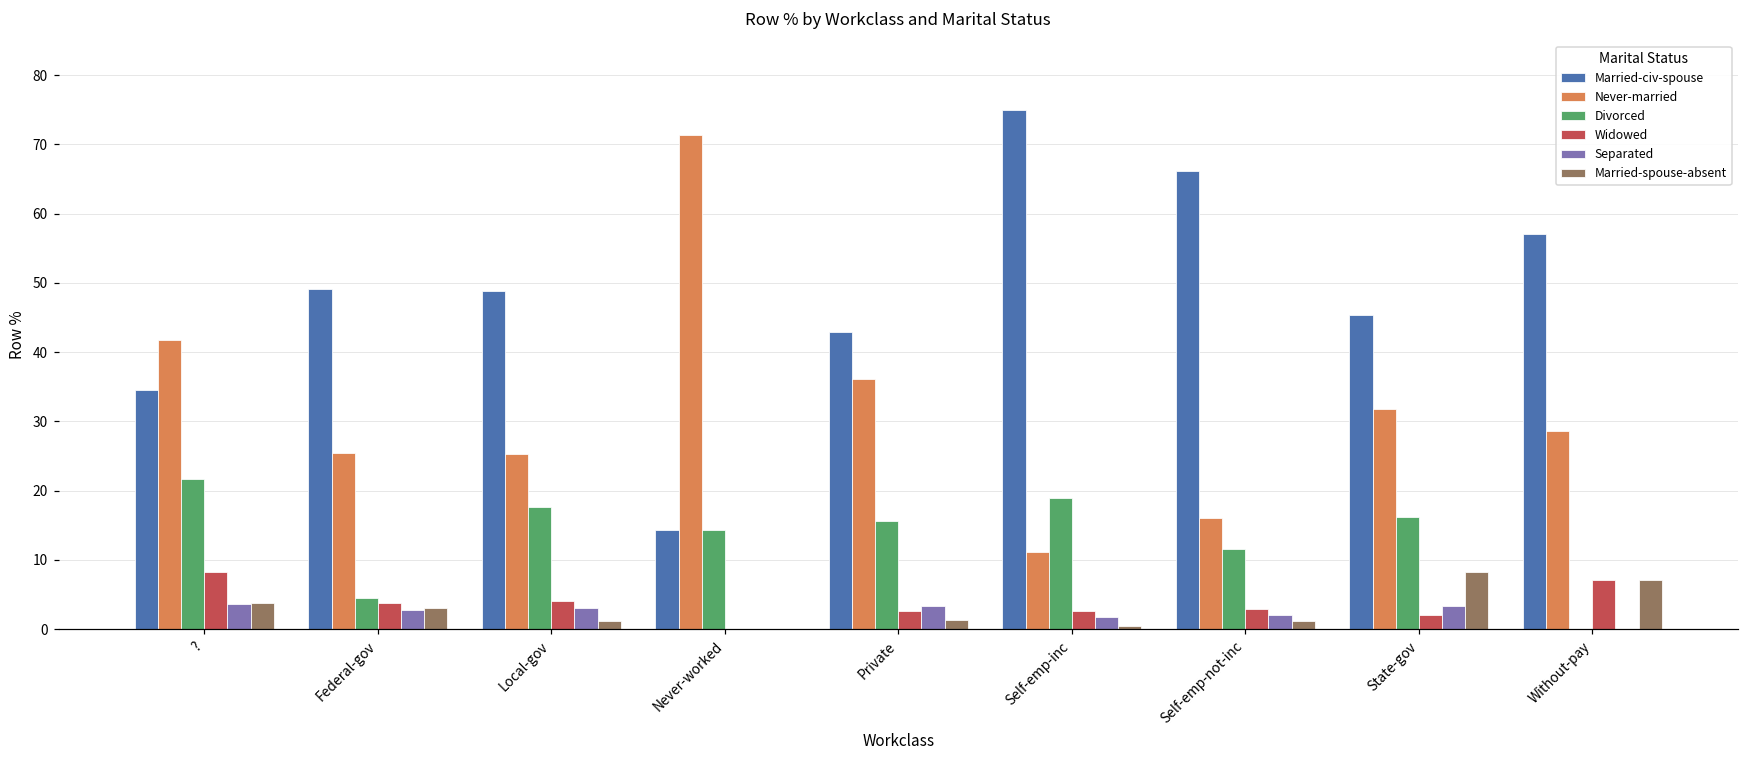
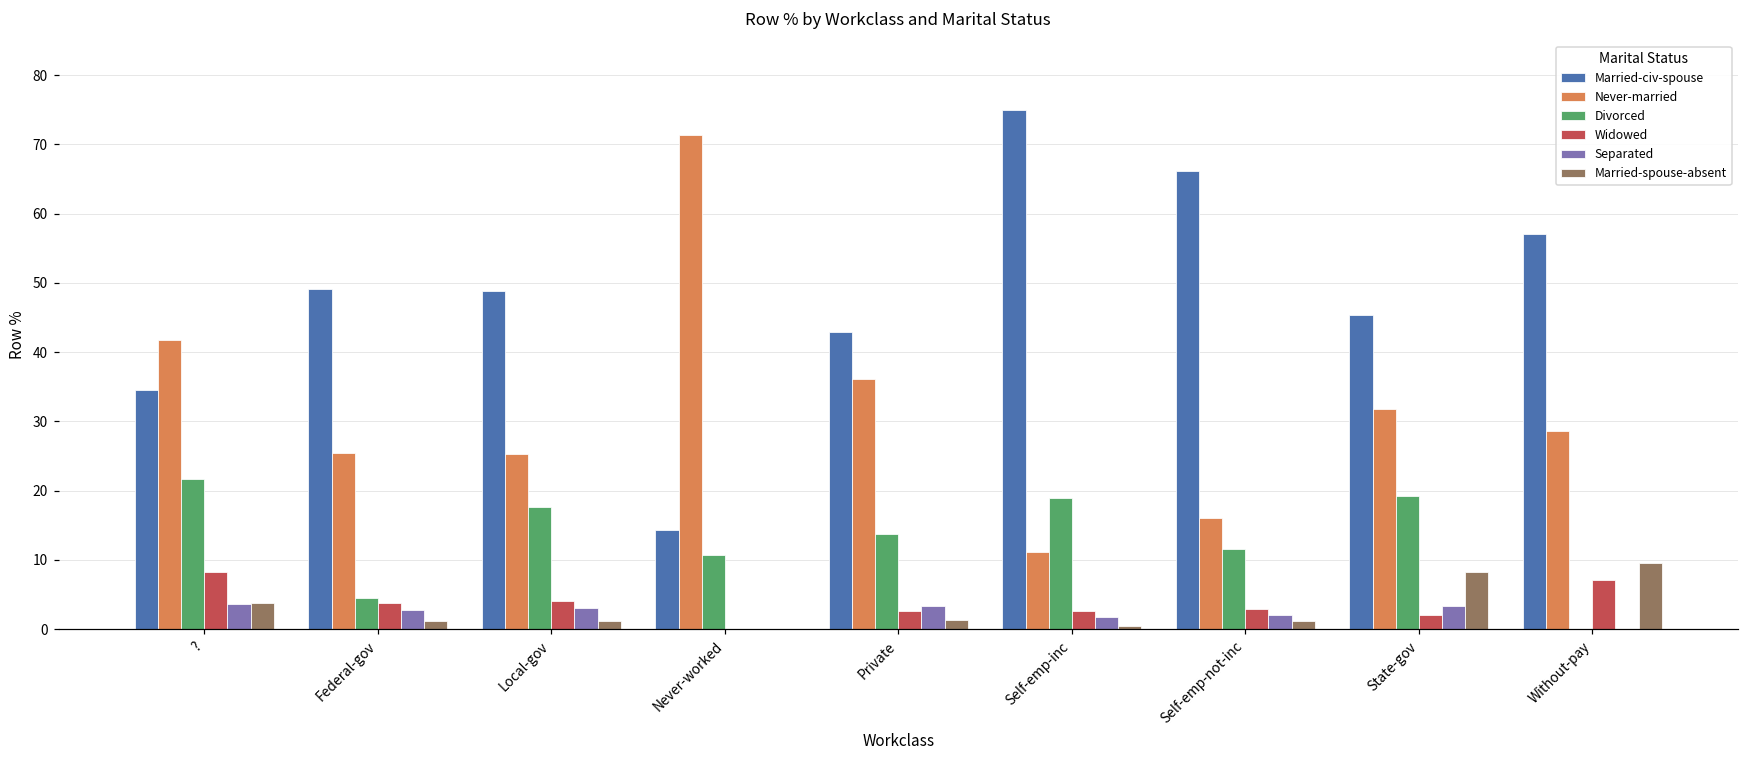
Married-spouse-absent, Federal-gov: 3 -> 1
Divorced, Never-worked: 14 -> 11
Divorced, Private: 16 -> 14
Divorced, State-gov: 16 -> 19
Married-spouse-absent, Without-pay: 7 -> 10
